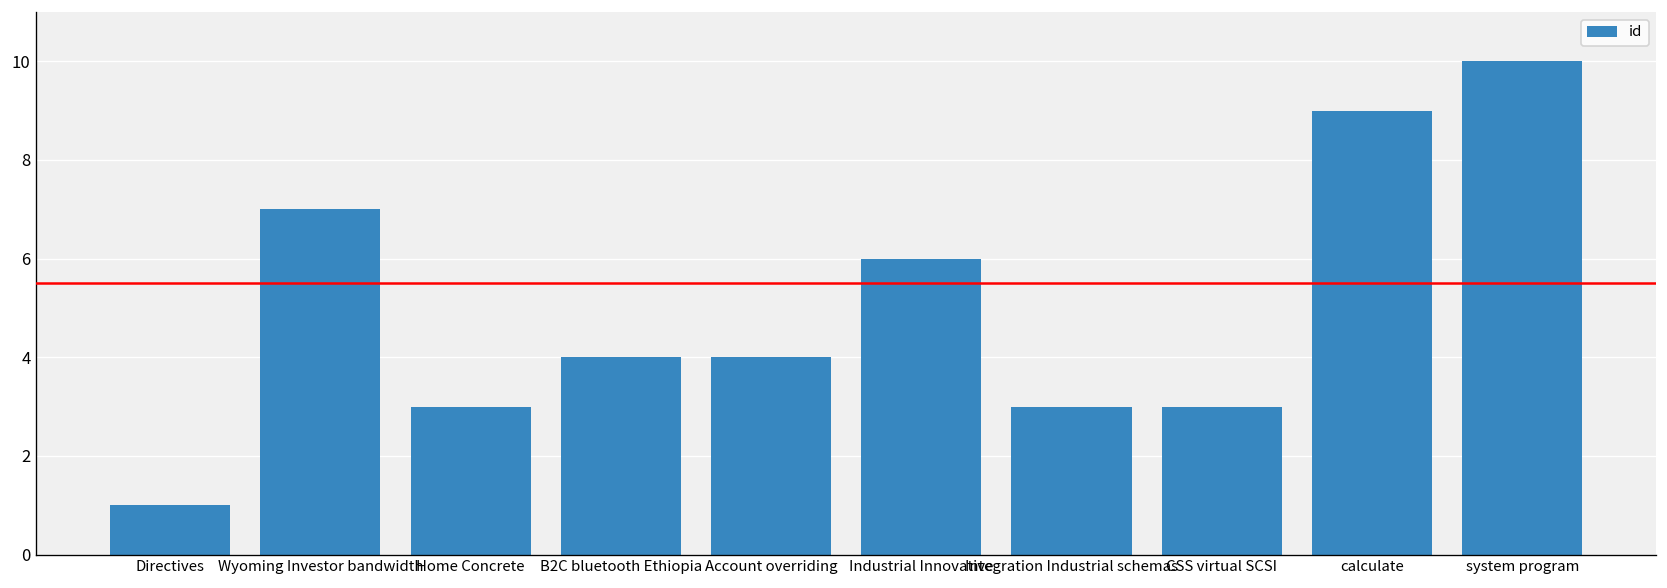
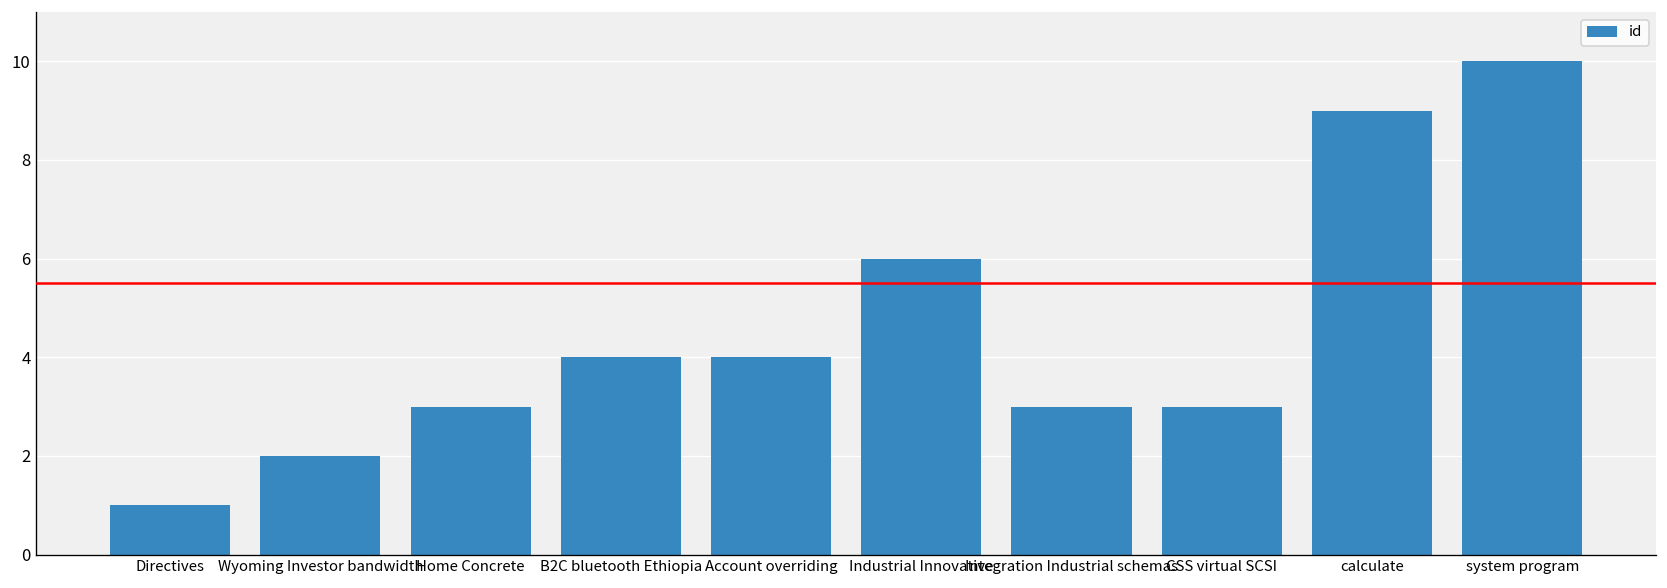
Wyoming Investor bandwidth: 7 -> 2
